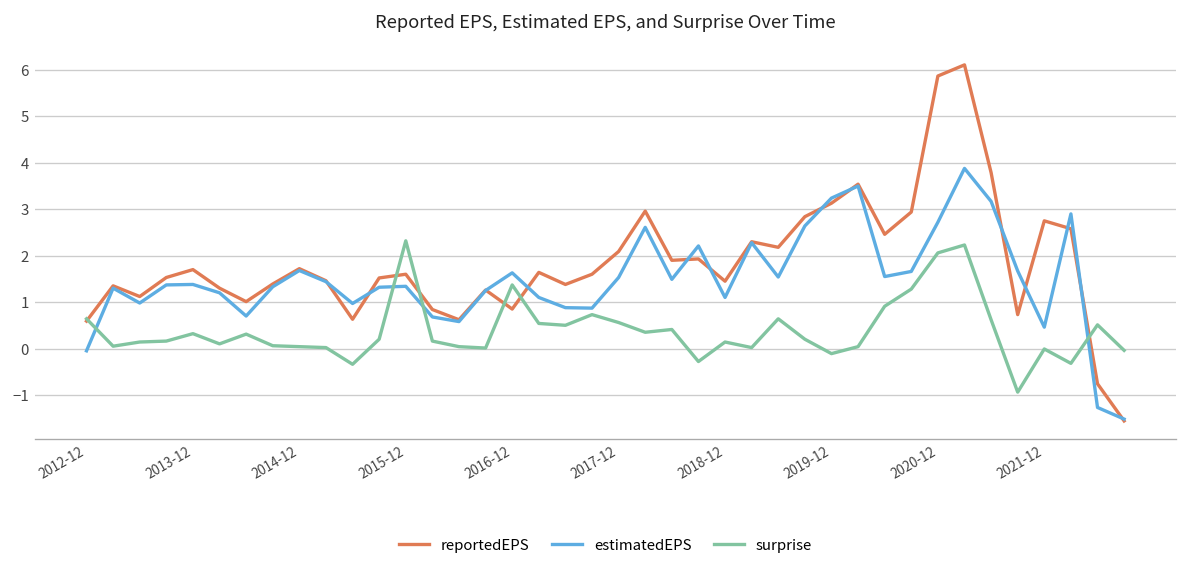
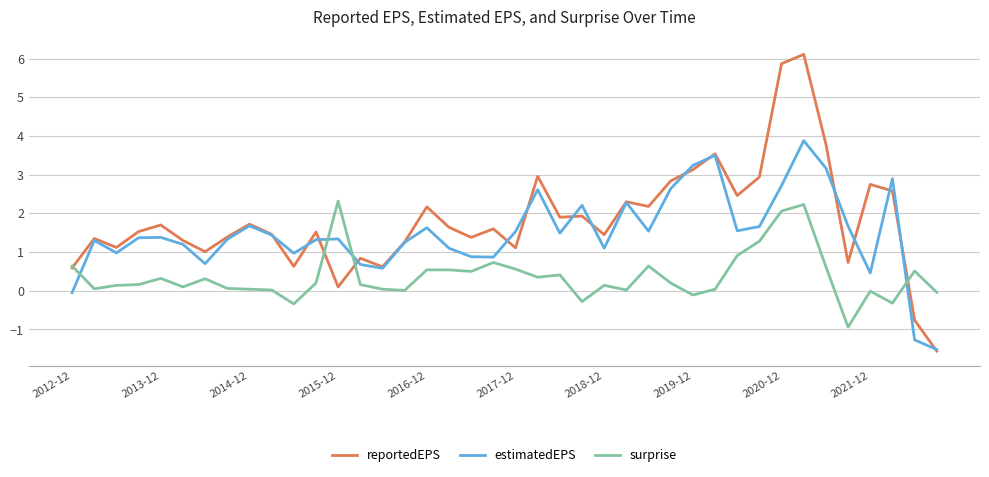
reportedEPS, 2015-12: 1.6 -> 0.1
reportedEPS, 2016-12: 0.9 -> 2.2
surprise, 2016-12: 1.4 -> 0.5
reportedEPS, 2017-12: 2.1 -> 1.1
